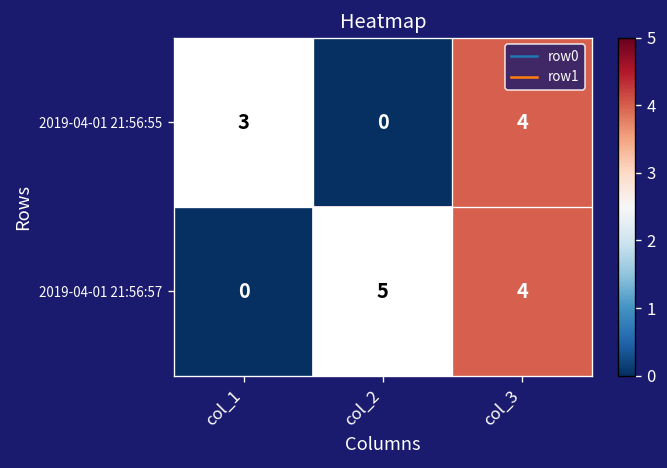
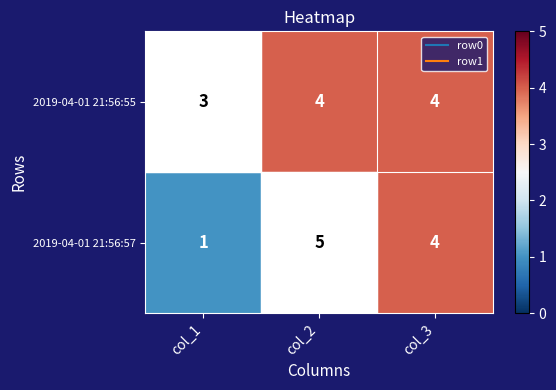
2019-04-01 21:56:55, col_2: 0 -> 4
2019-04-01 21:56:57, col_1: 0 -> 1
